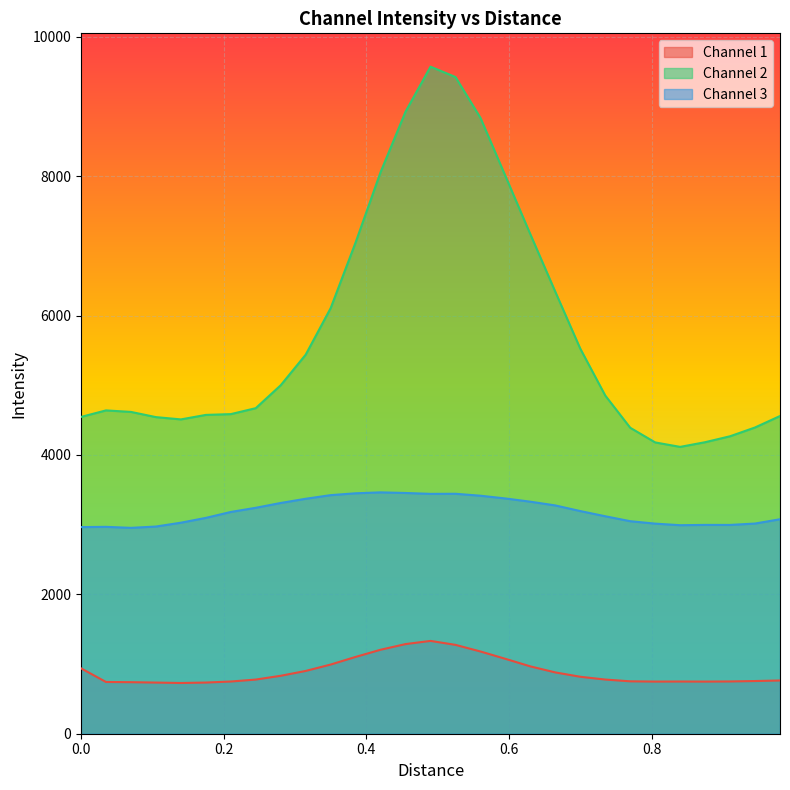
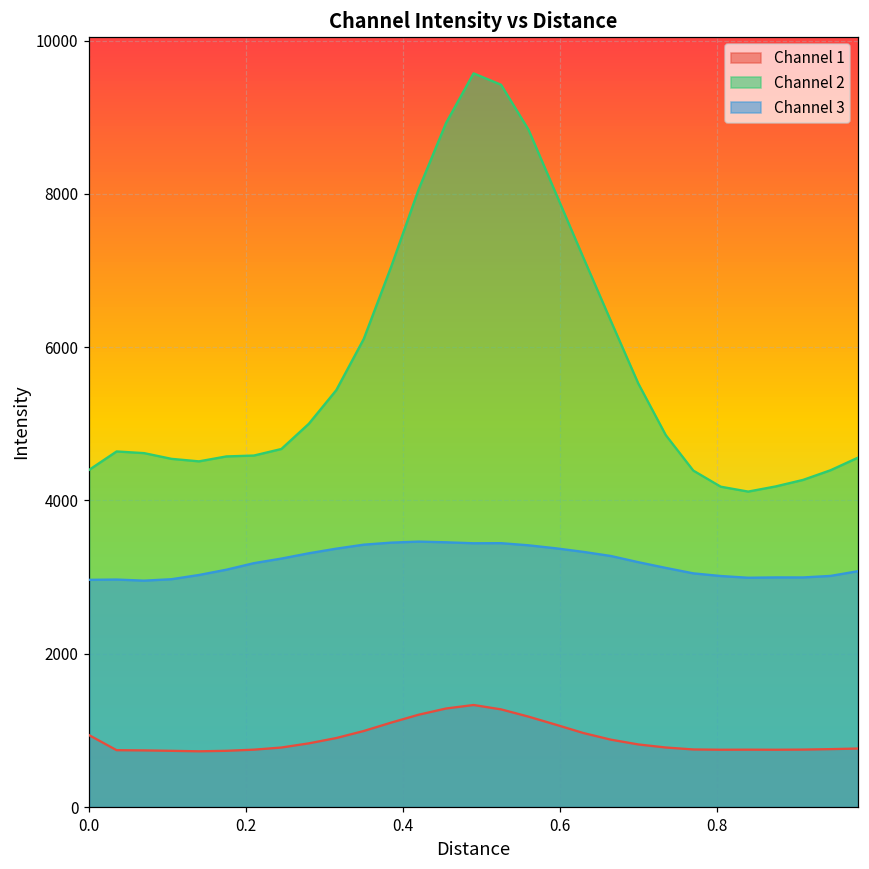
Channel 2, 0.0: 4500 -> 4400
